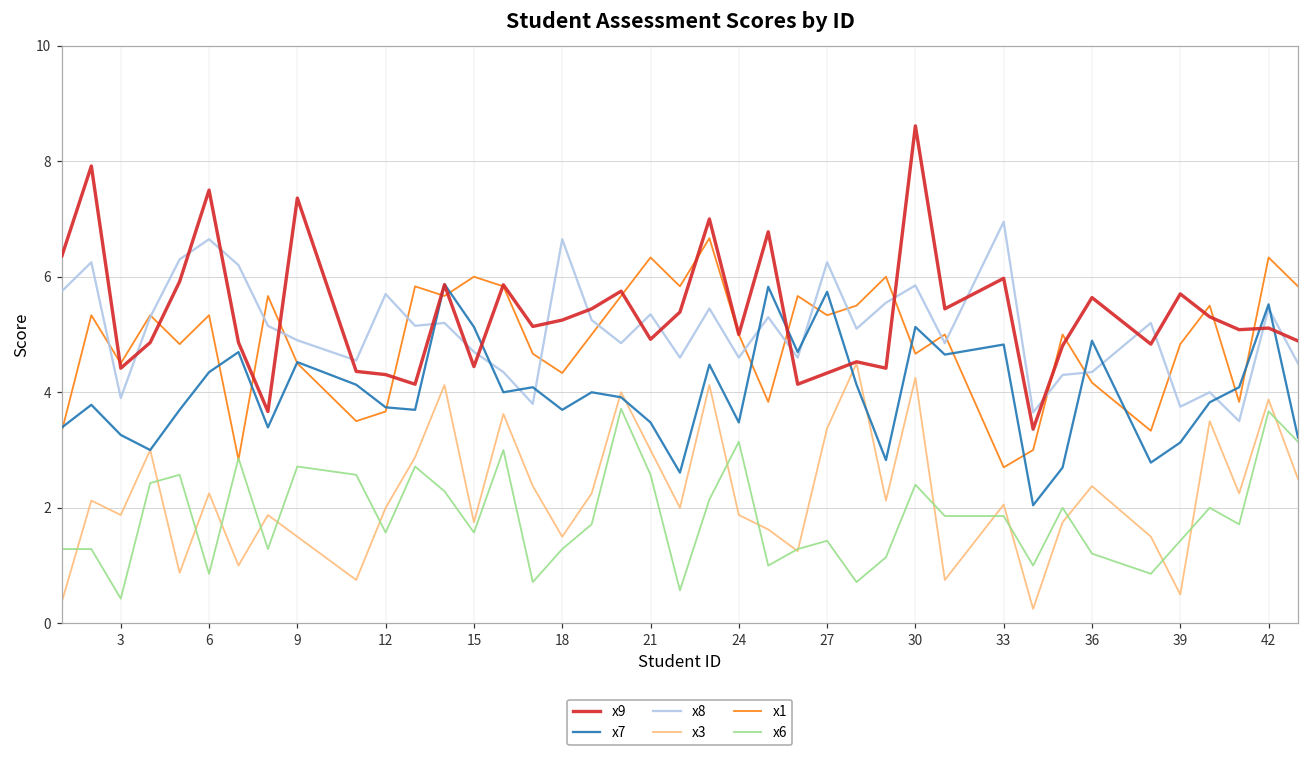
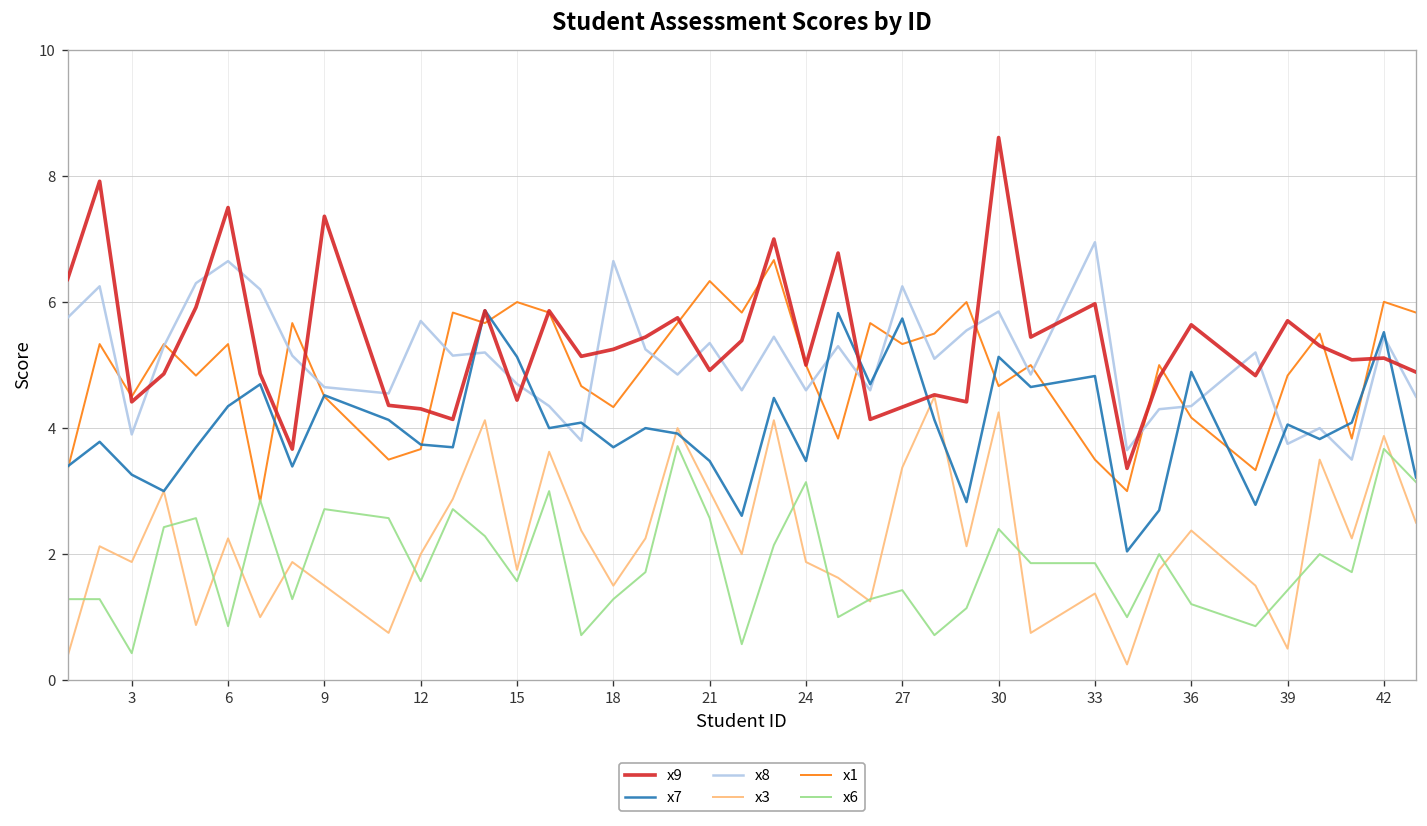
x8, 9: 4.9 -> 4.7
x3, 33: 2.1 -> 1.4
x1, 33: 2.7 -> 3.5
x7, 39: 3.1 -> 4.1
x1, 42: 6.3 -> 6.0
